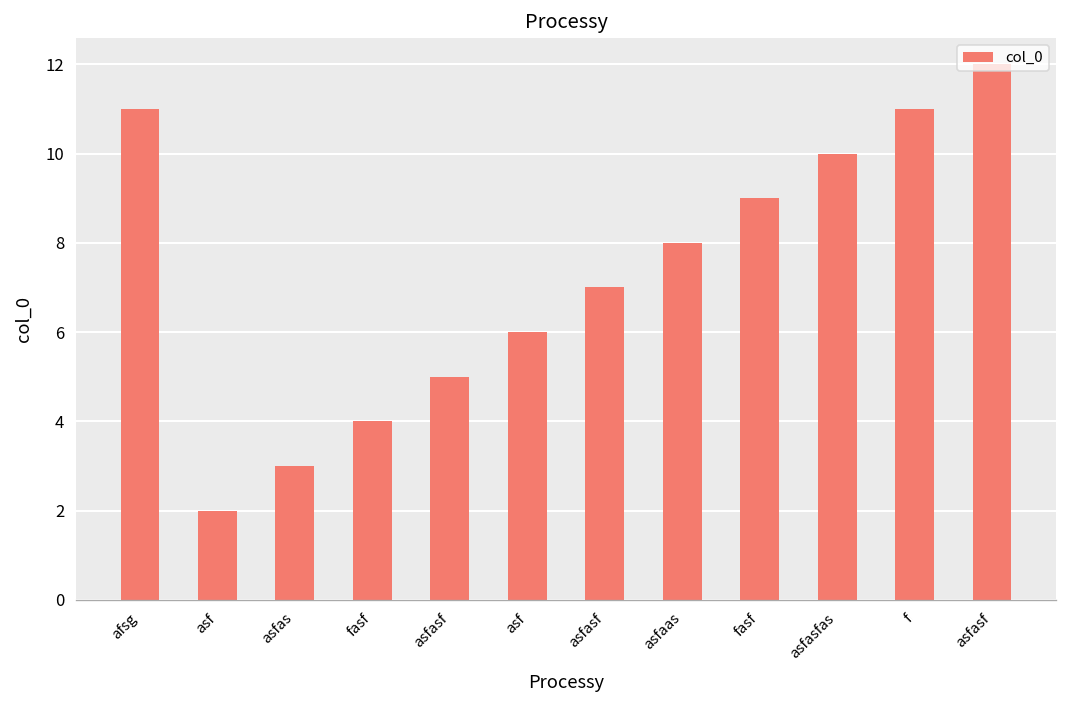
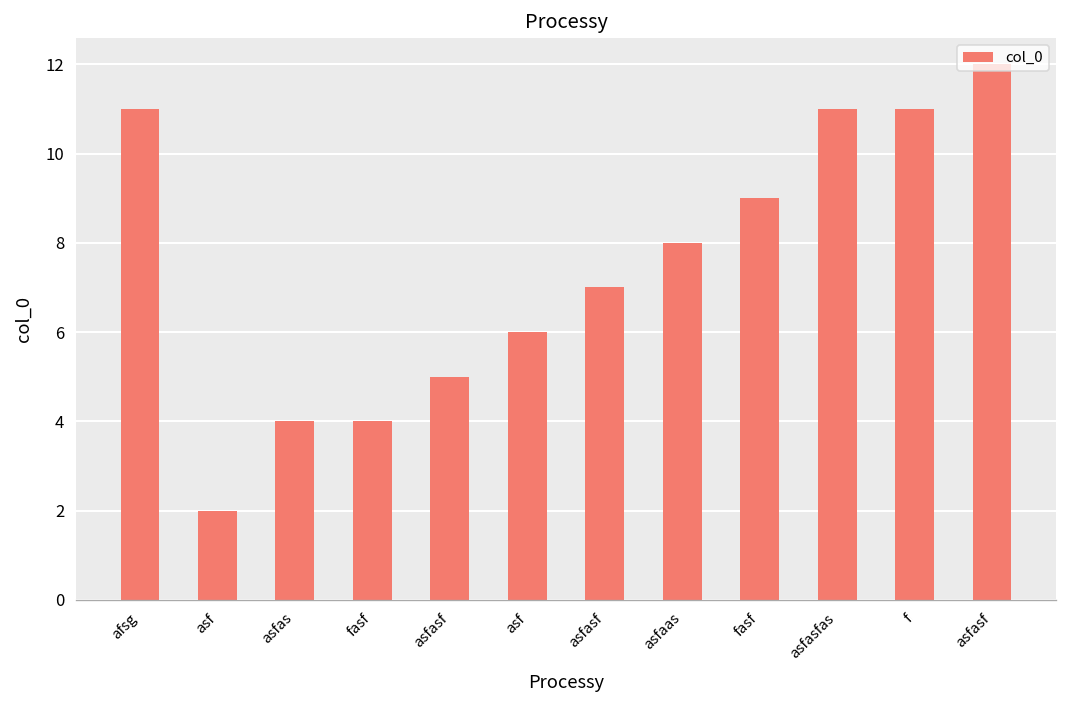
asfas: 3 -> 4
asfasfas: 10 -> 11
